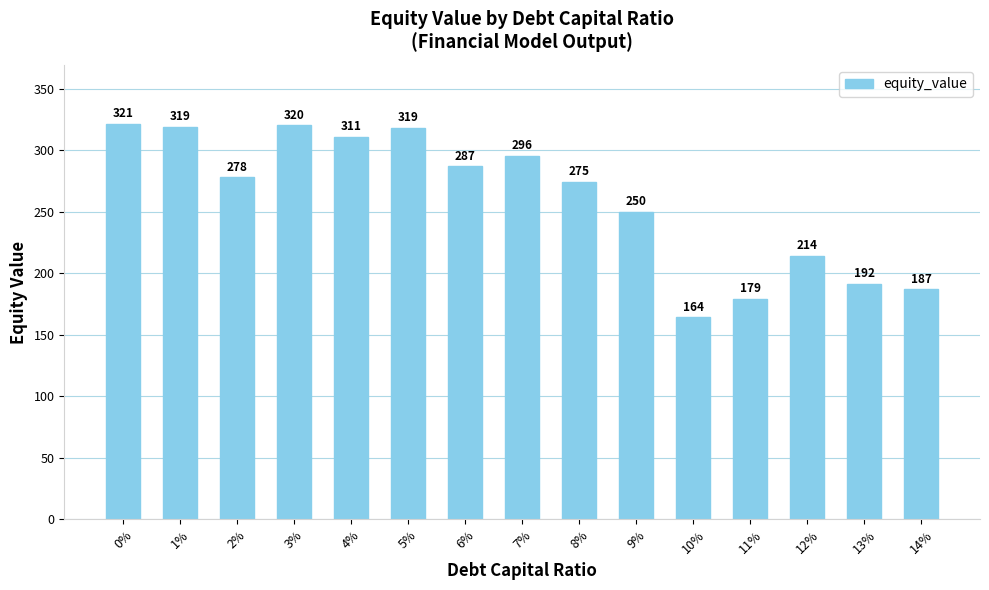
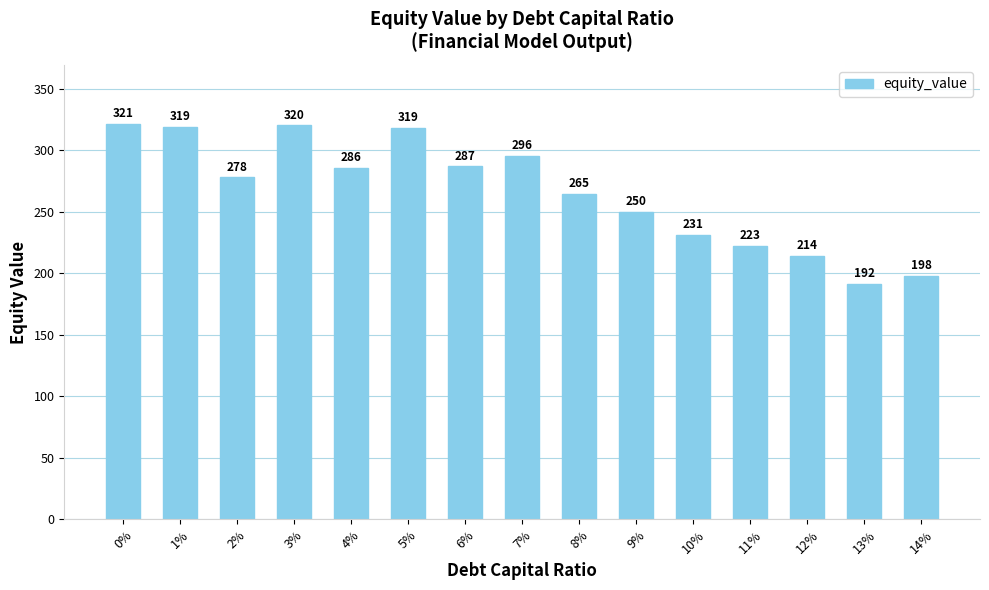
4%: 311 -> 286
8%: 275 -> 265
10%: 164 -> 231
11%: 179 -> 223
14%: 187 -> 198
